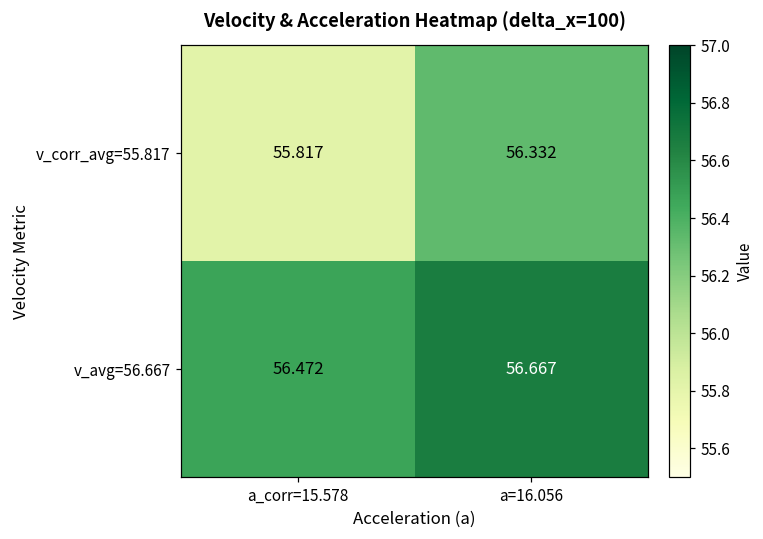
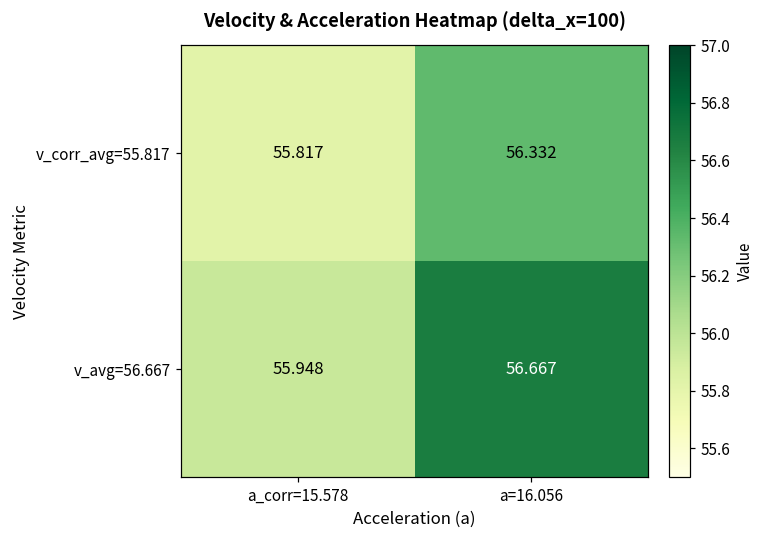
v_avg=56.667, a_corr=15.578: 56.472 -> 55.948
